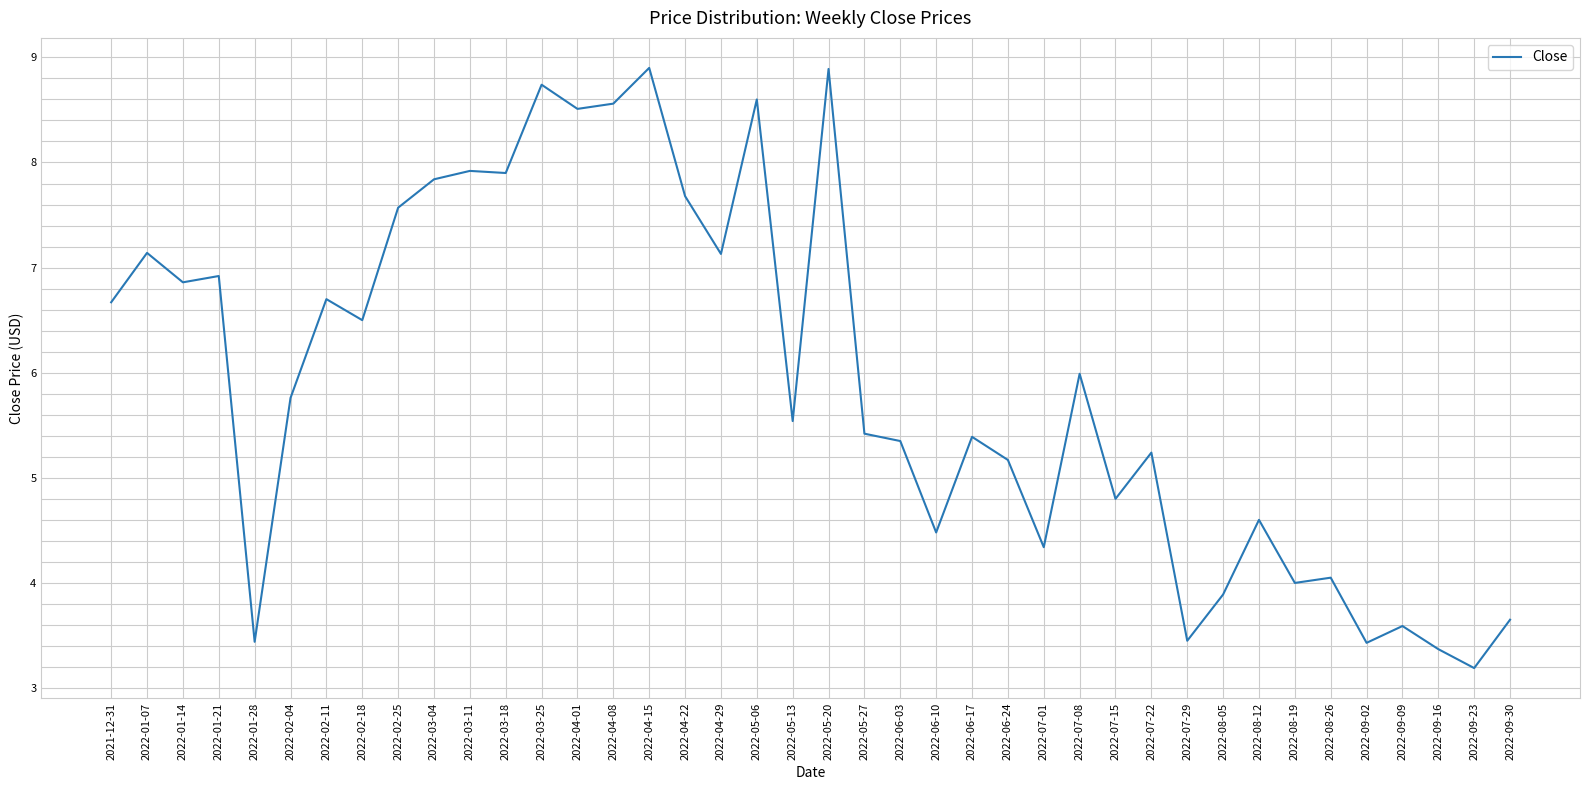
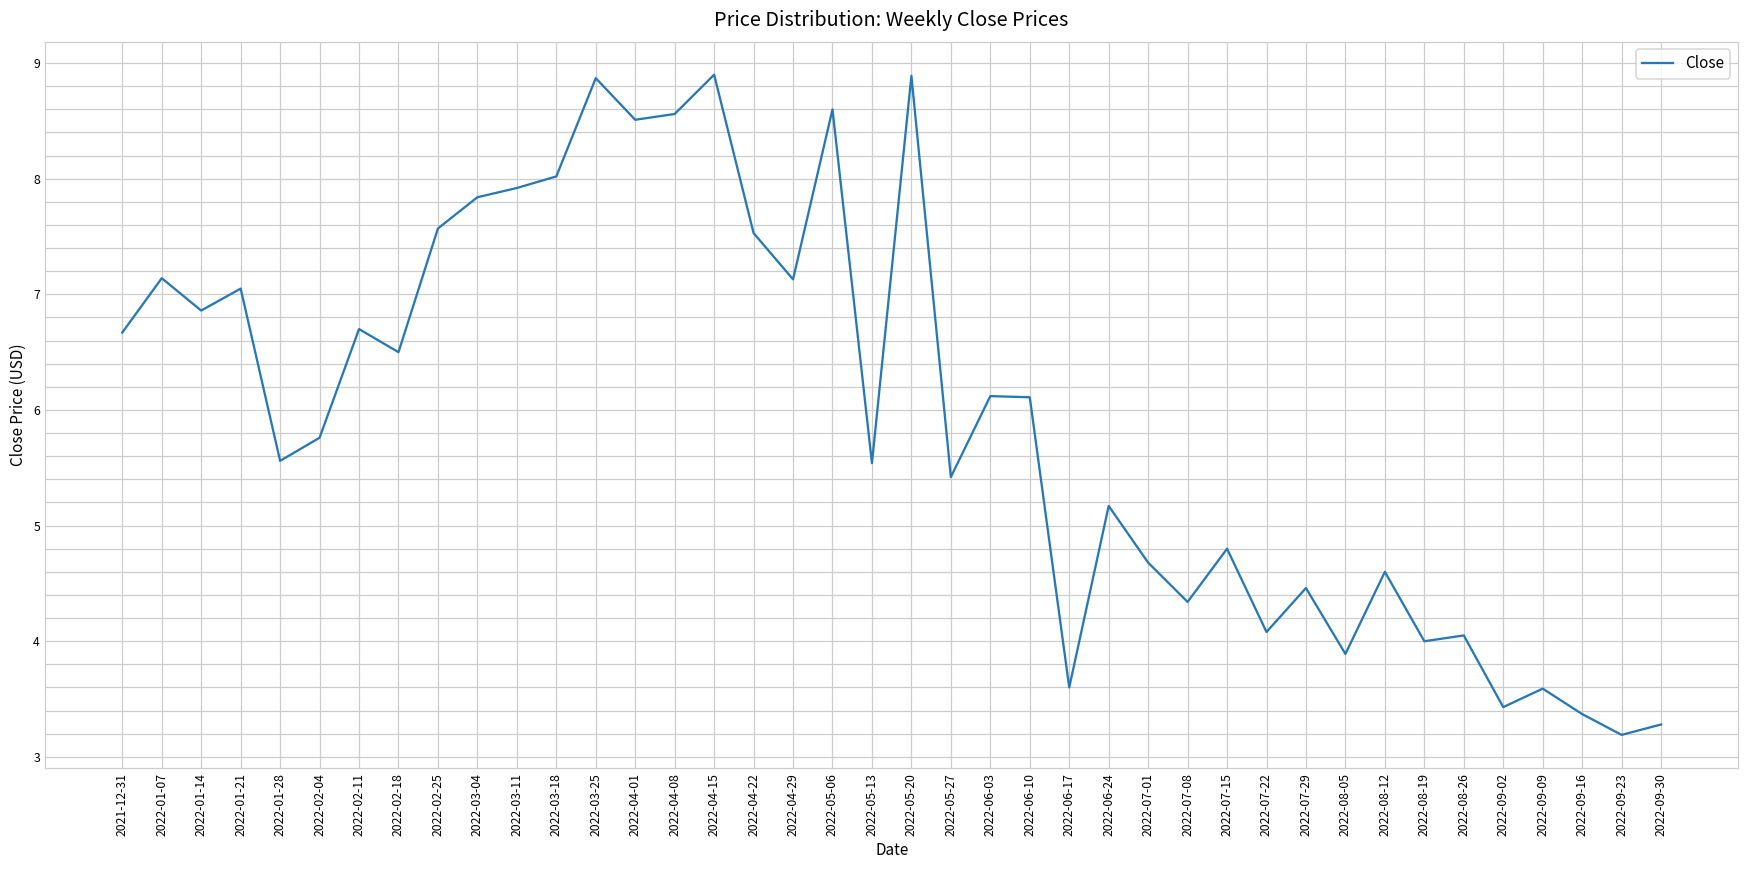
2022-01-21: 6.92 -> 7.05
2022-01-28: 3.44 -> 5.56
2022-03-18: 7.90 -> 8.02
2022-03-25: 8.74 -> 8.87
2022-04-22: 7.68 -> 7.53
2022-06-03: 5.35 -> 6.12
2022-06-10: 4.48 -> 6.11
2022-06-17: 5.39 -> 3.60
2022-07-01: 4.34 -> 4.68
2022-07-08: 5.99 -> 4.34
2022-07-22: 5.24 -> 4.08
2022-07-29: 3.45 -> 4.46
2022-09-30: 3.65 -> 3.28
